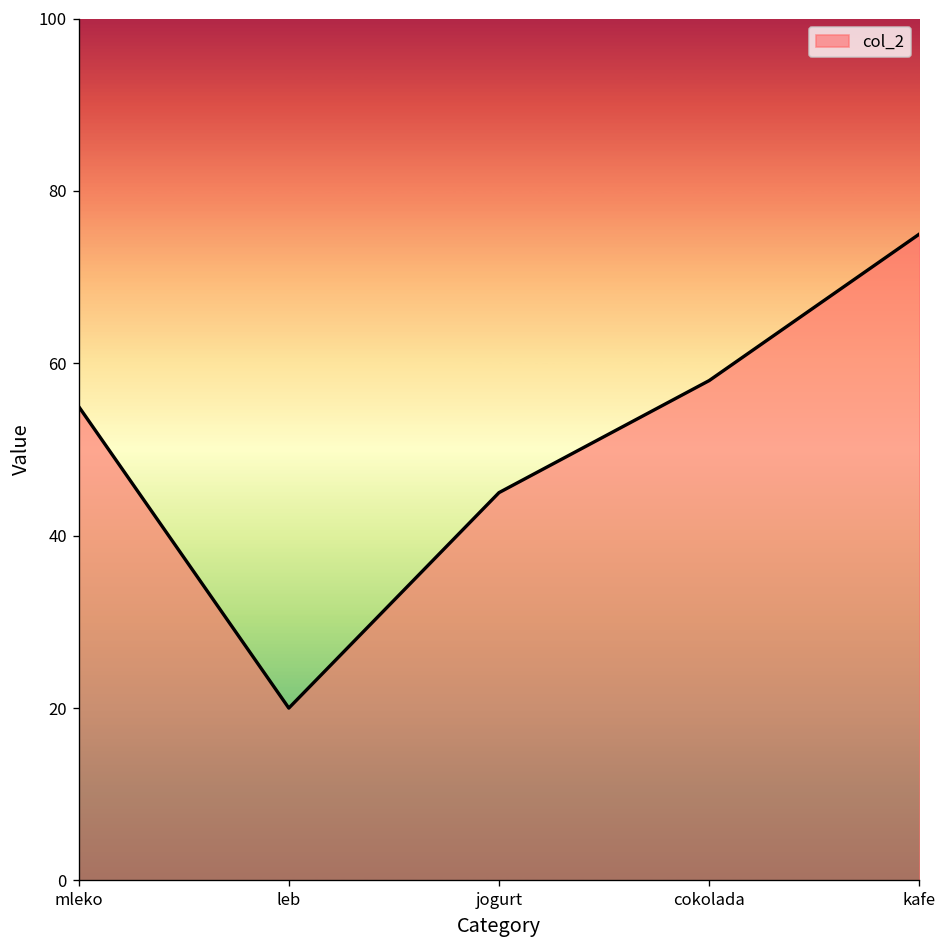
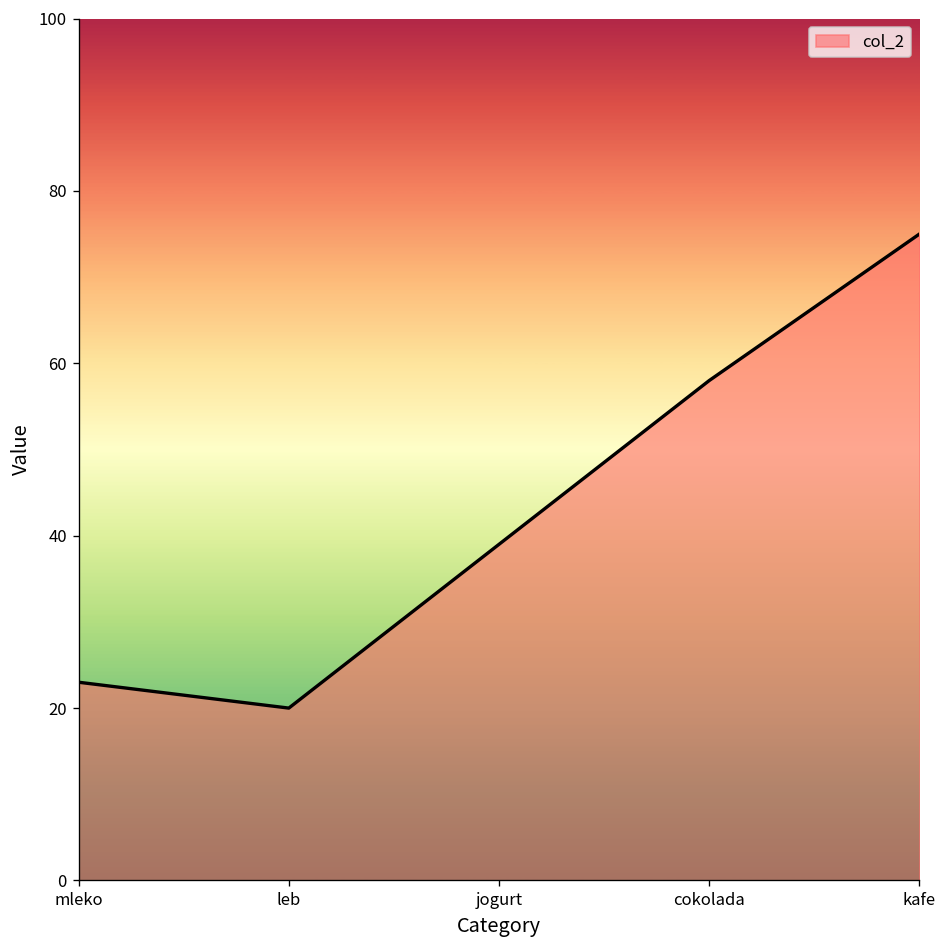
mleko: 55 -> 23
jogurt: 45 -> 39
